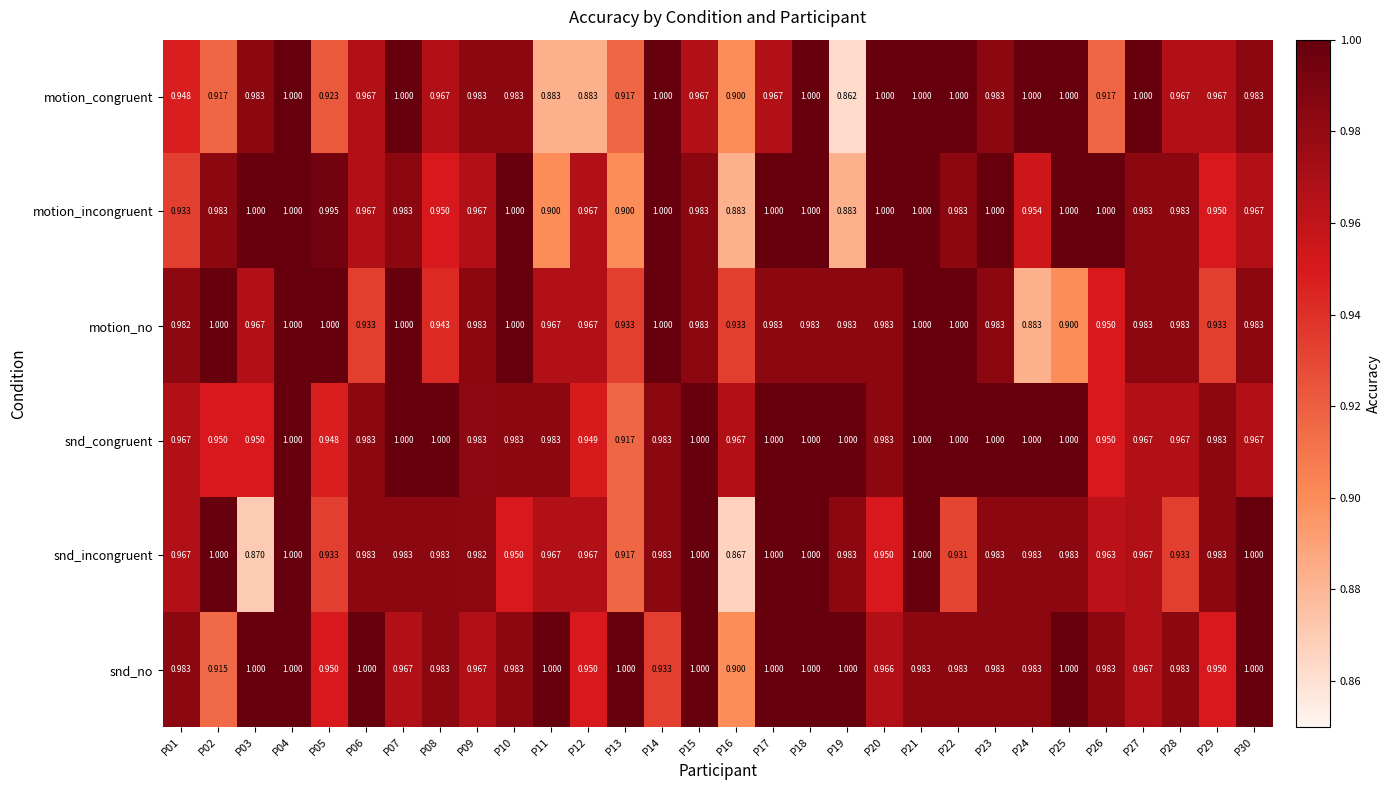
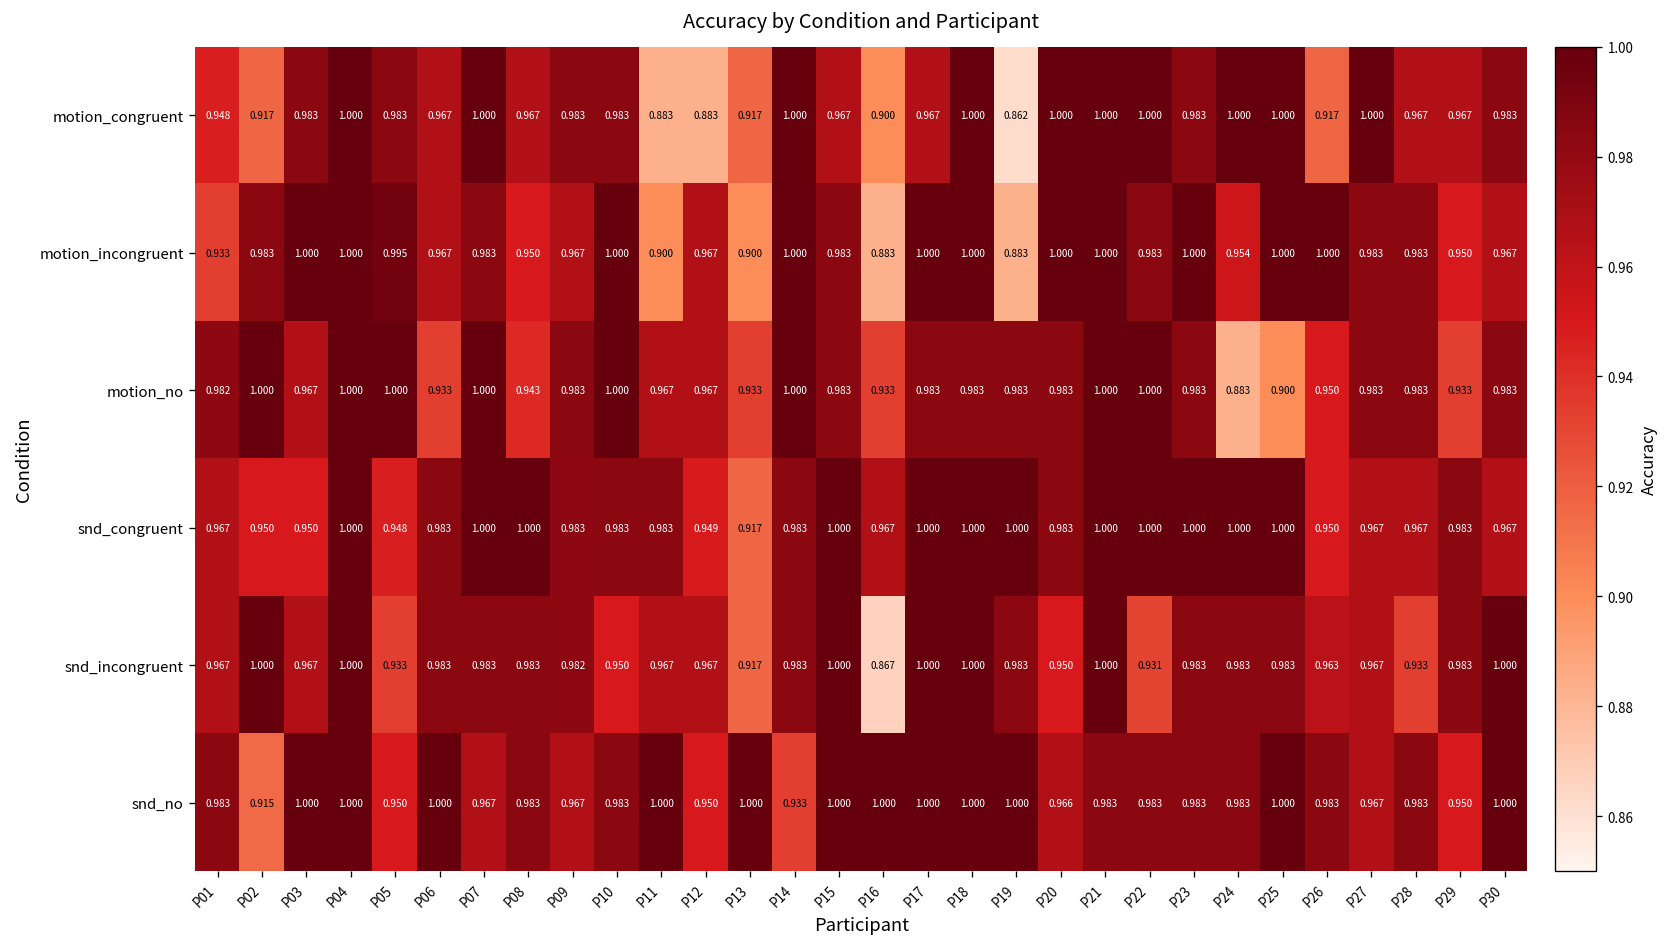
motion_congruent, P05: 0.923 -> 0.983
snd_incongruent, P03: 0.870 -> 0.967
snd_no, P16: 0.900 -> 1.000
